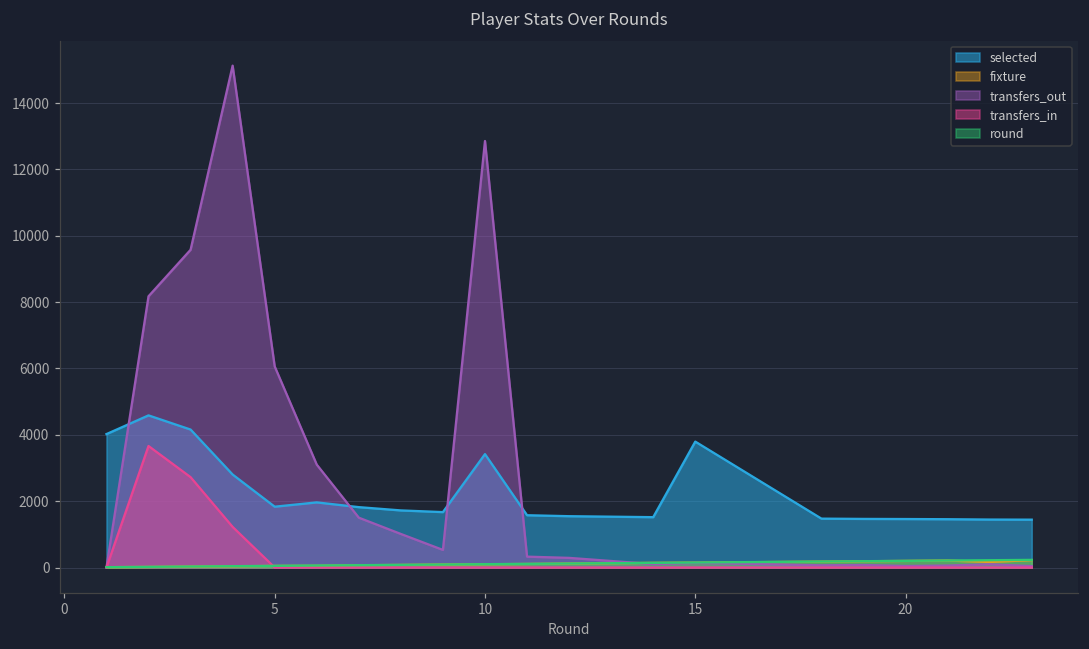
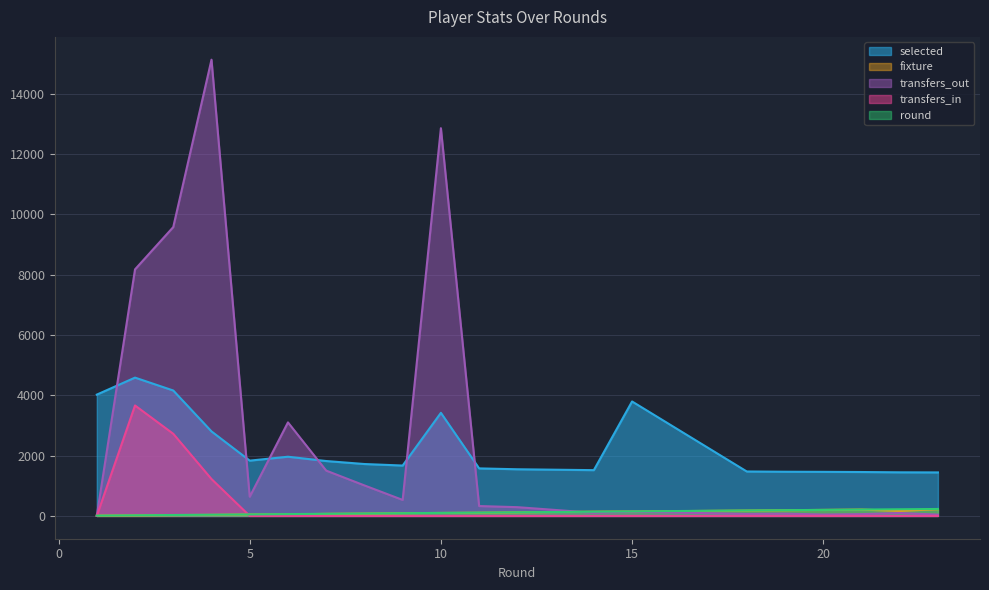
transfers_out, 5: 6100 -> 600
